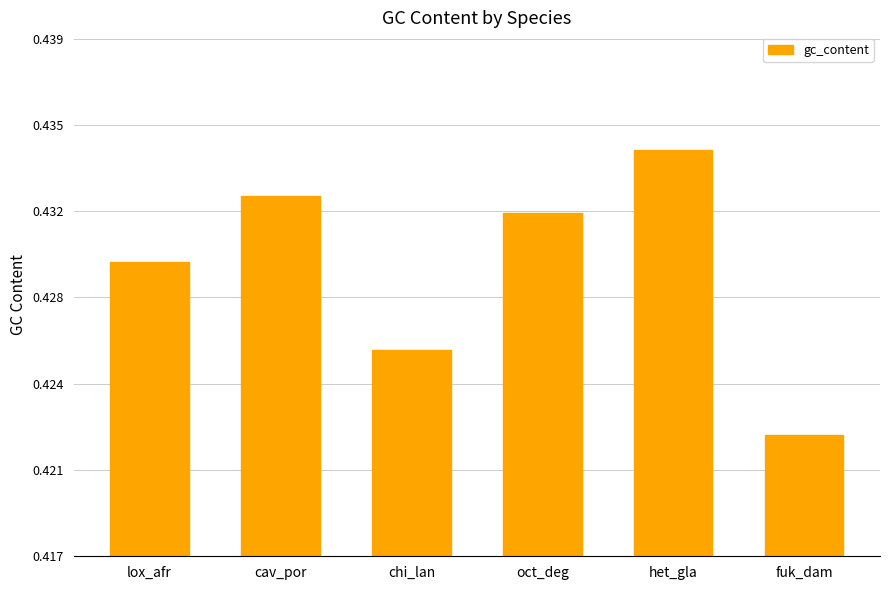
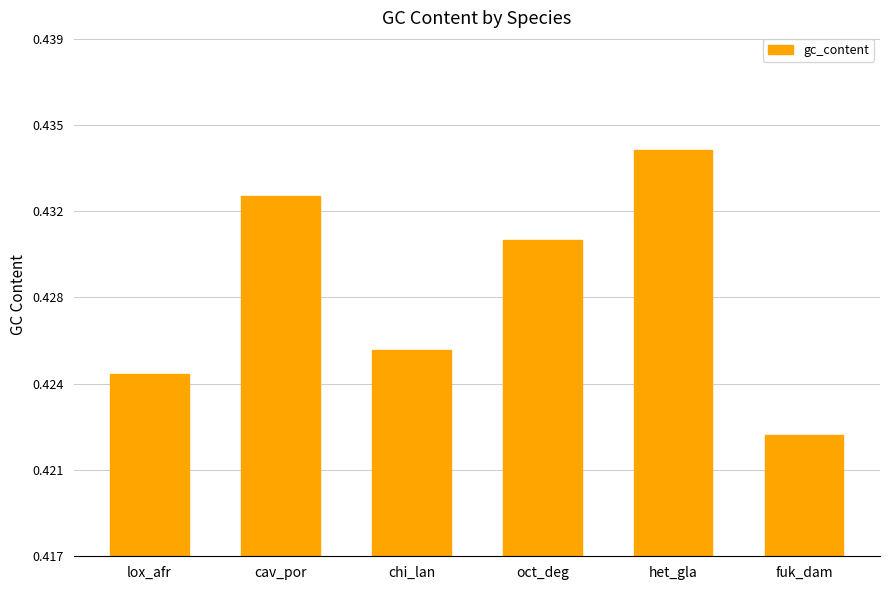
lox_afr: 0.4295 -> 0.4247
oct_deg: 0.4316 -> 0.4304
